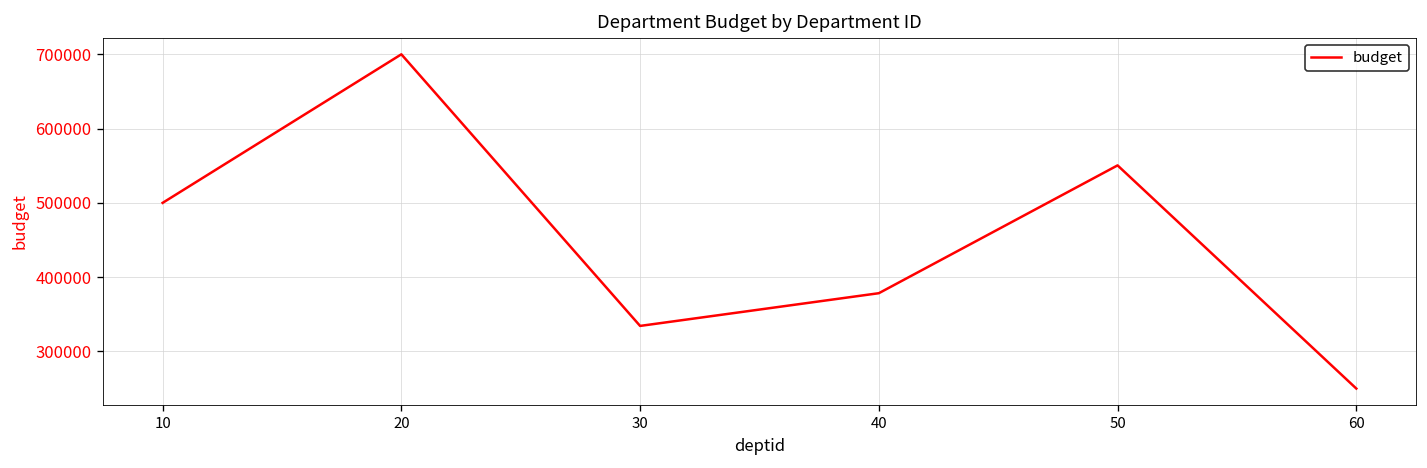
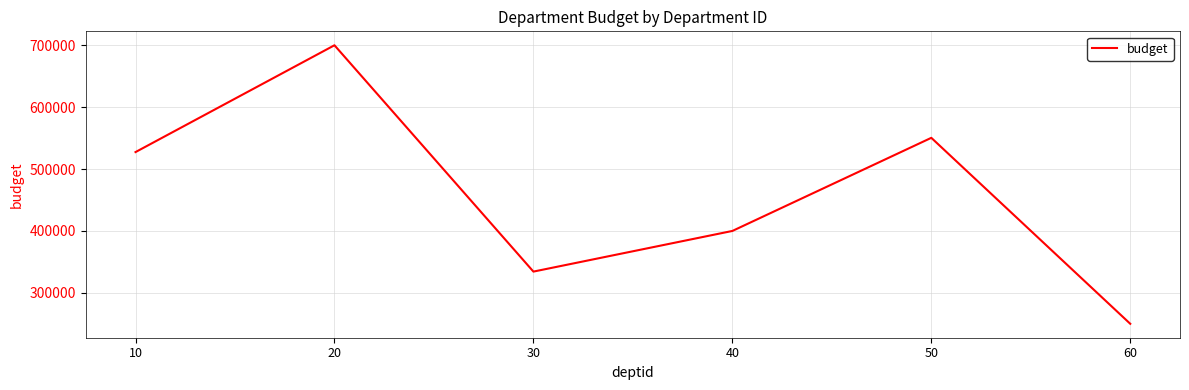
10: 500000 -> 530000
40: 380000 -> 400000
